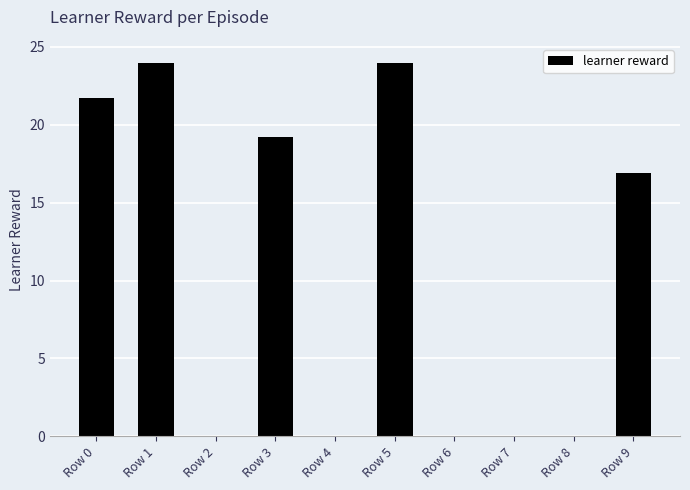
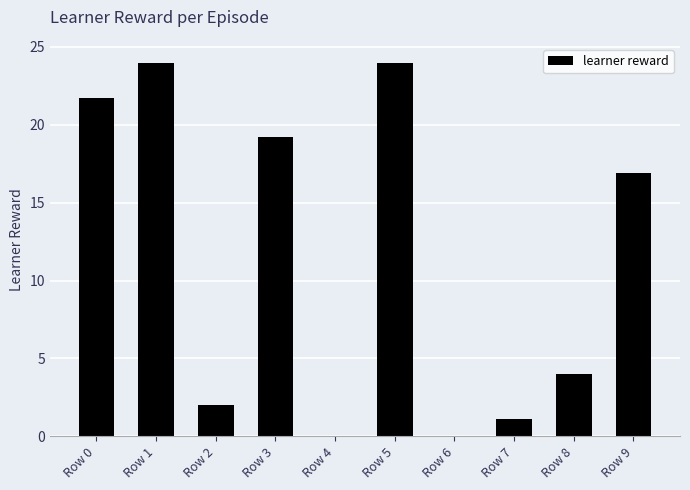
Row 2: 0 -> 2
Row 7: 0.0 -> 1.1
Row 8: 0 -> 4
